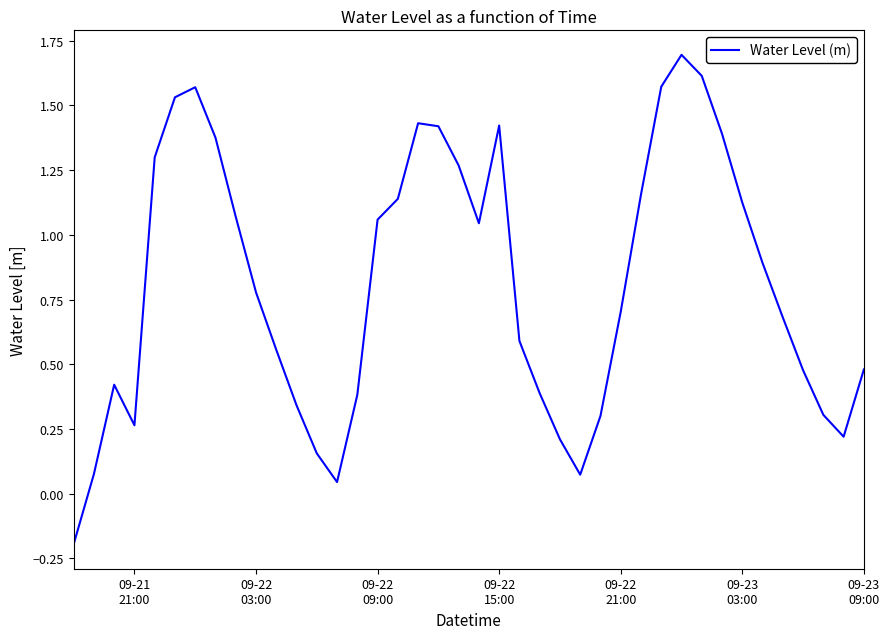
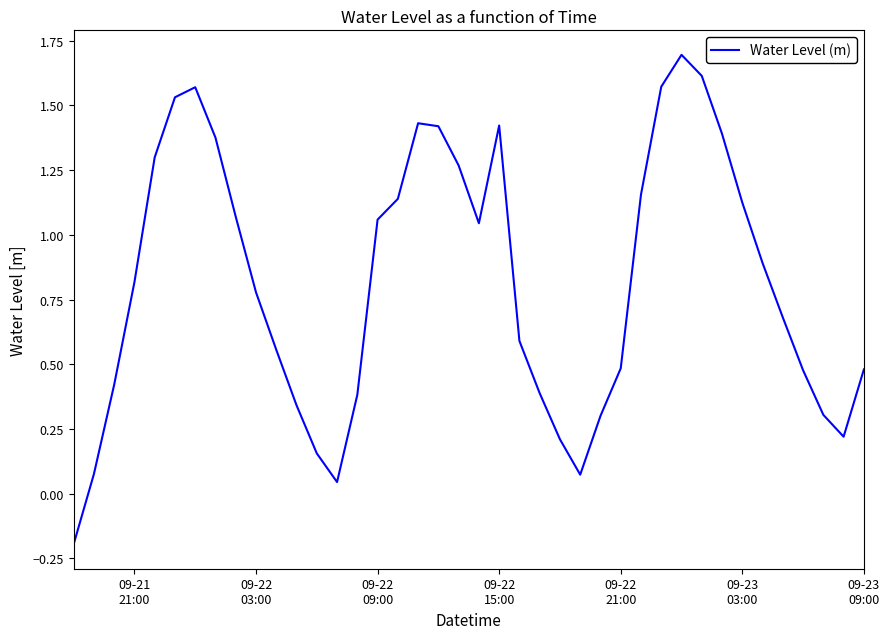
09-21 21:00: 0.26 -> 0.82
09-22 21:00: 0.70 -> 0.48
